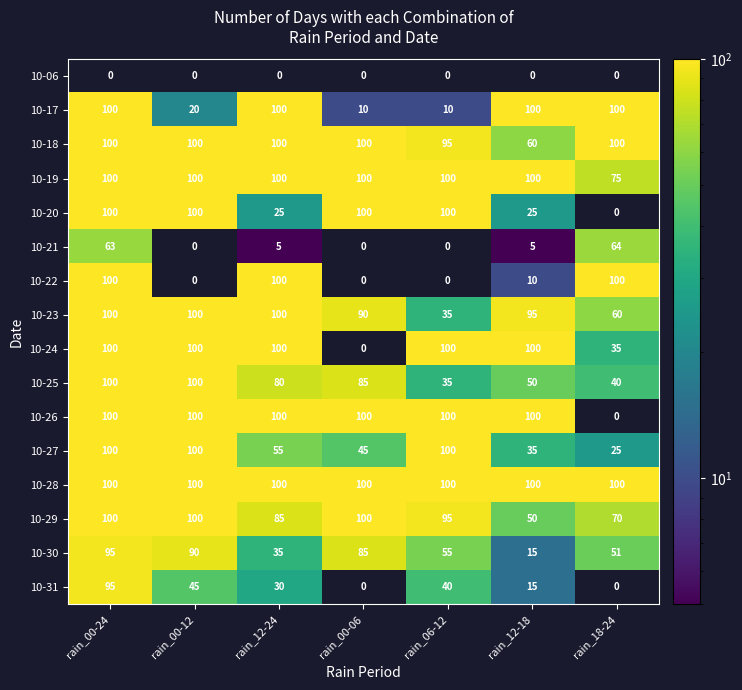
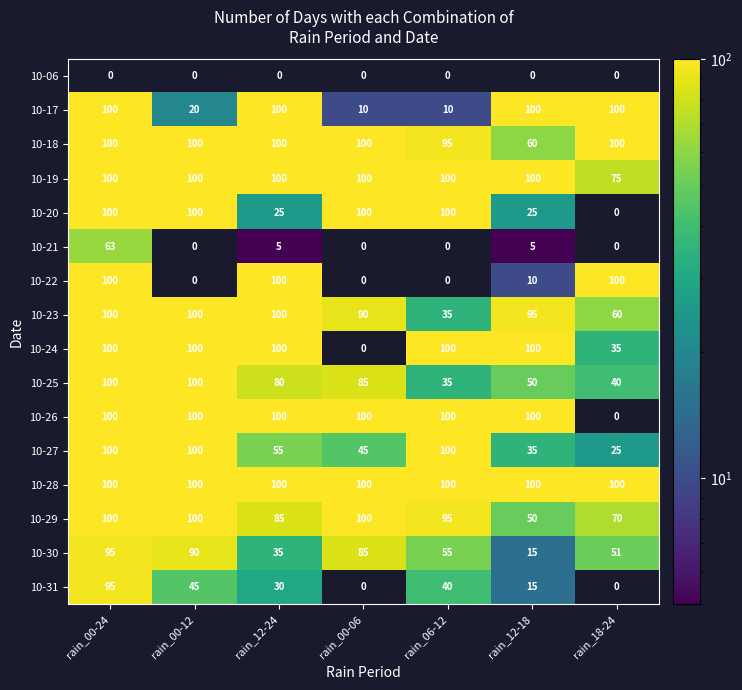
10-21, rain_18-24: 64 -> 0
